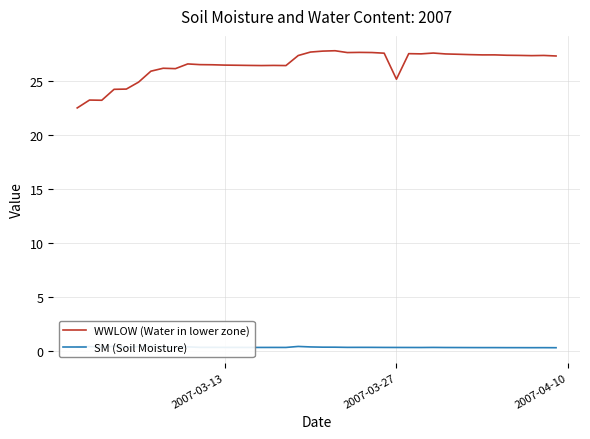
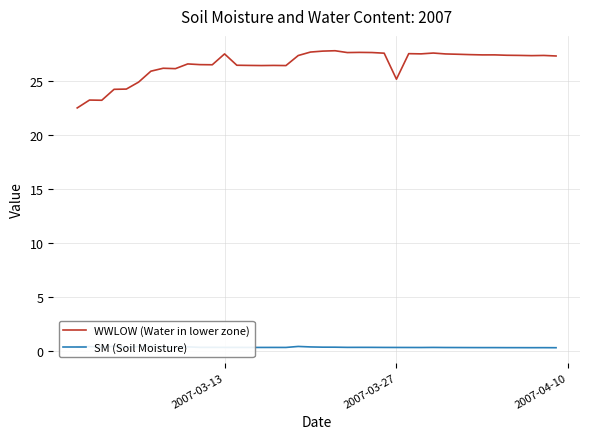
WWLOW (Water in lower zone), 2007-03-13: 26.4 -> 27.5
